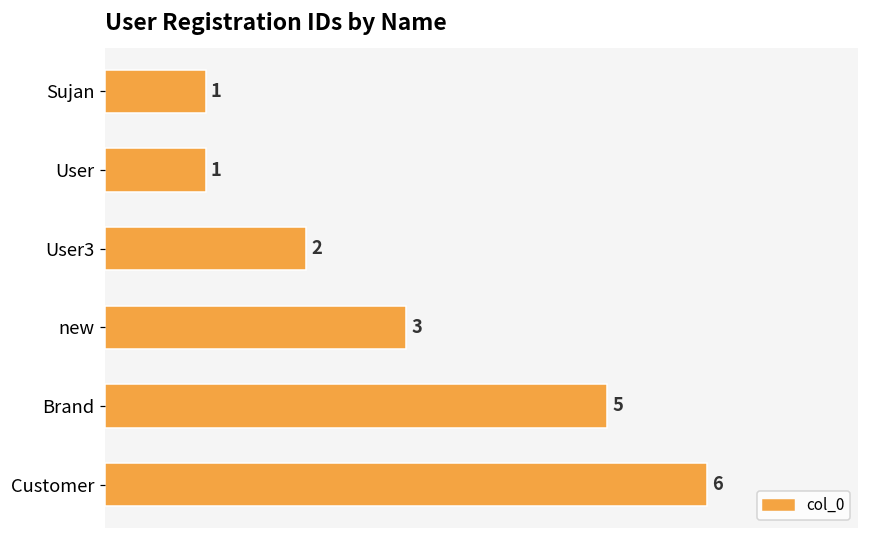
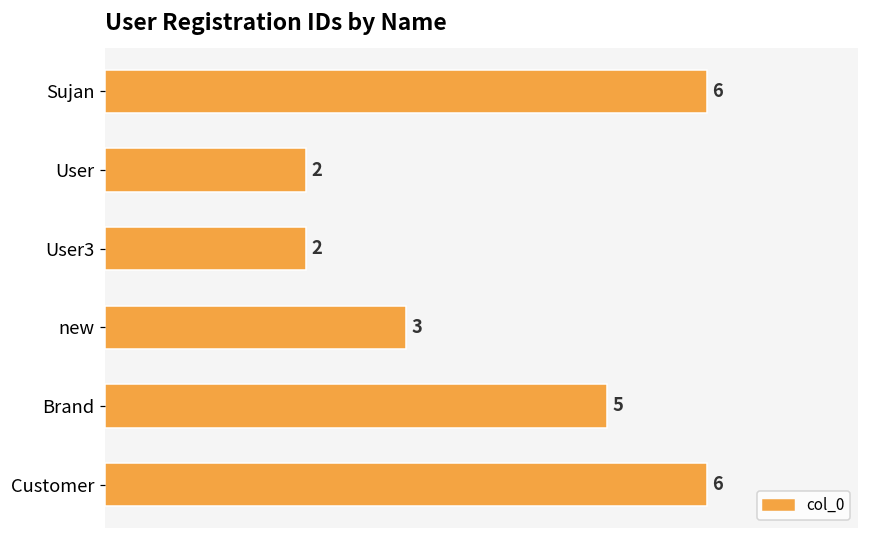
Sujan: 1 -> 6
User: 1 -> 2
